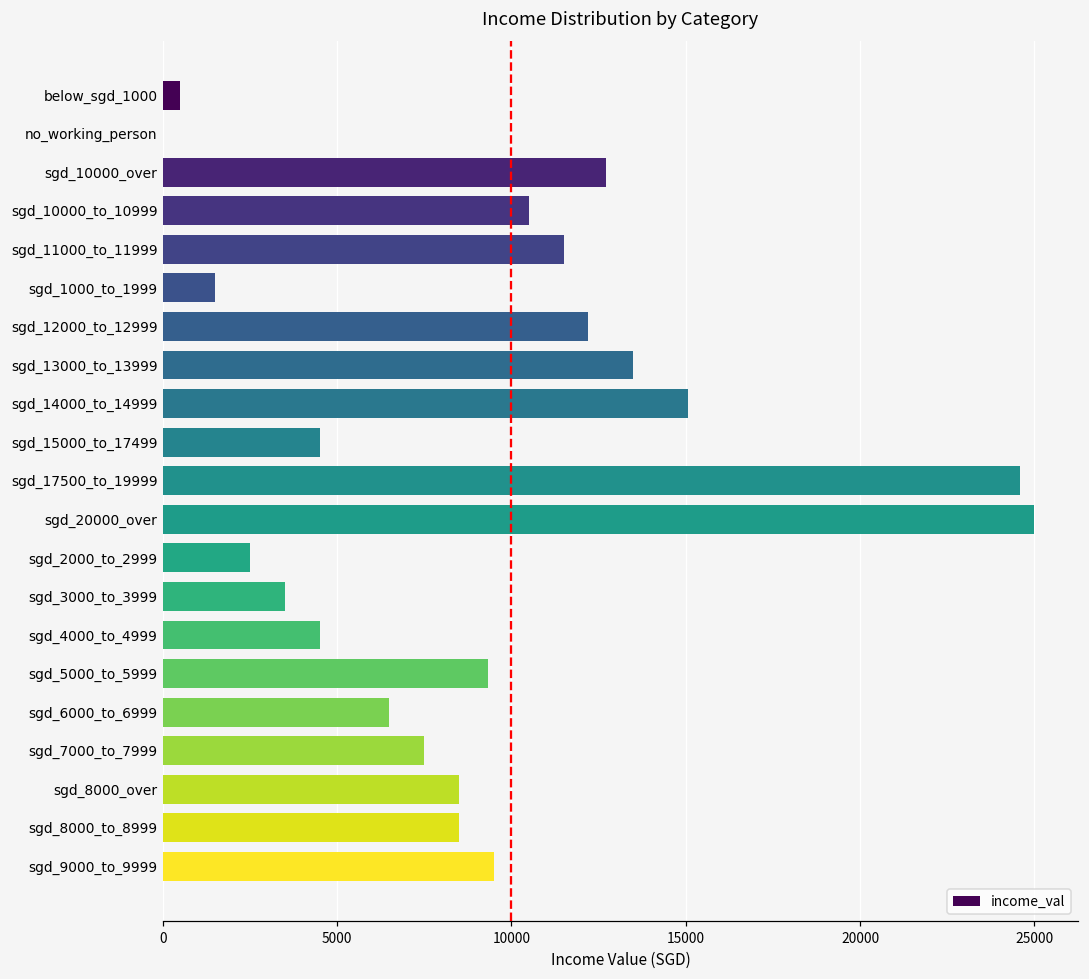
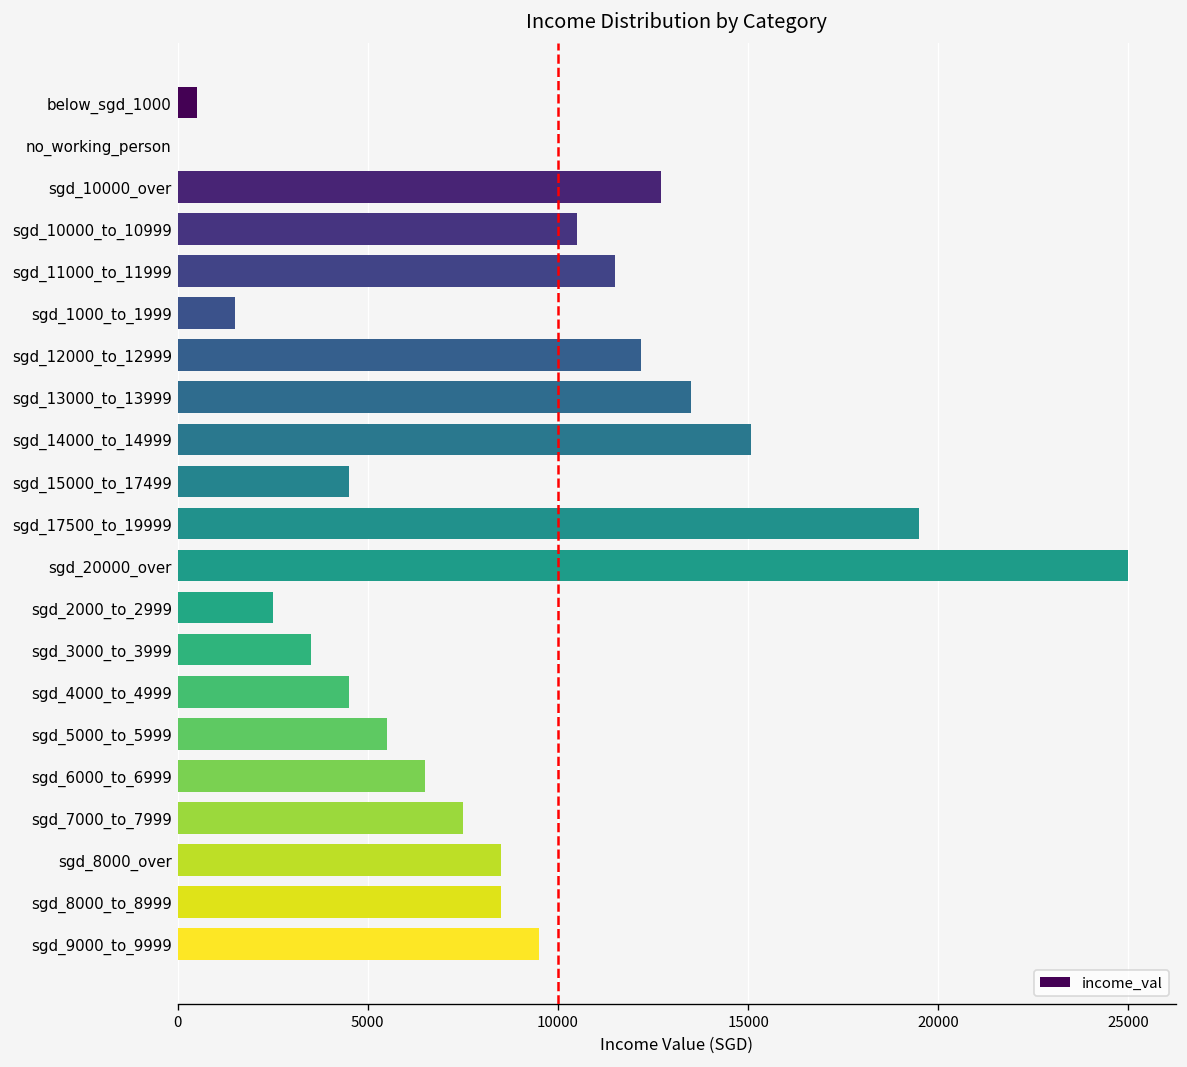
sgd_17500_to_19999: 24600 -> 19500
sgd_5000_to_5999: 9300 -> 5500
